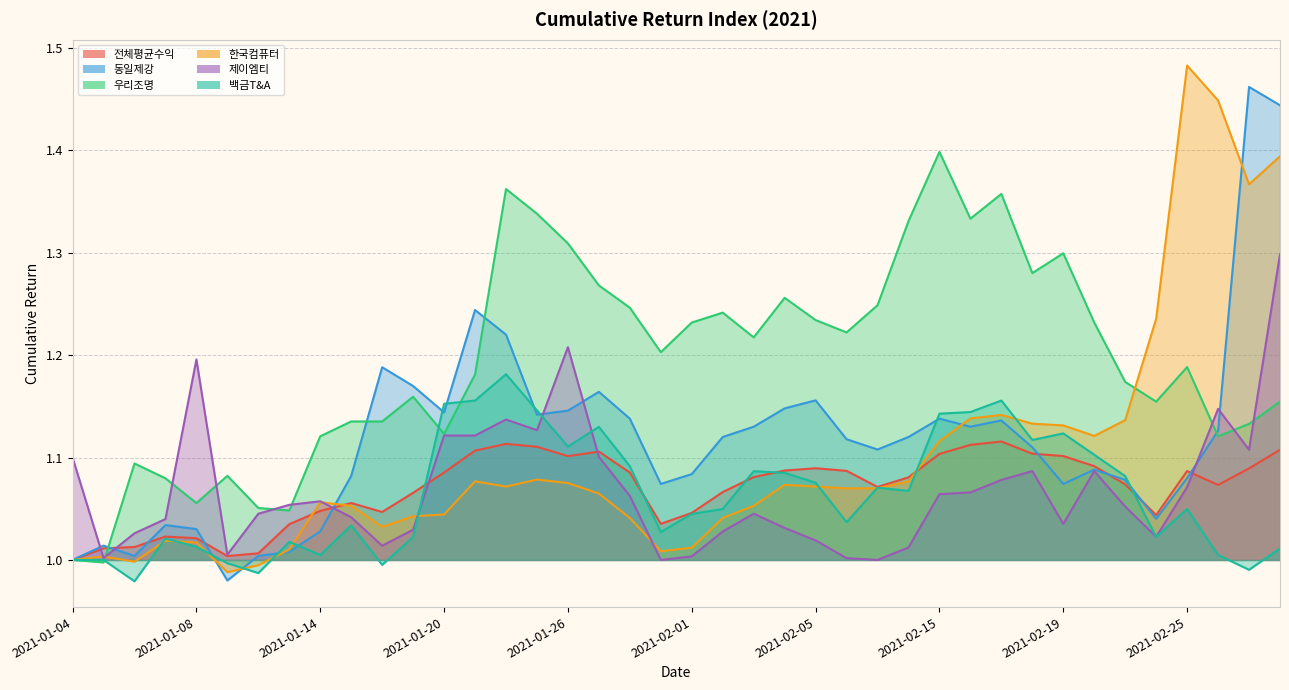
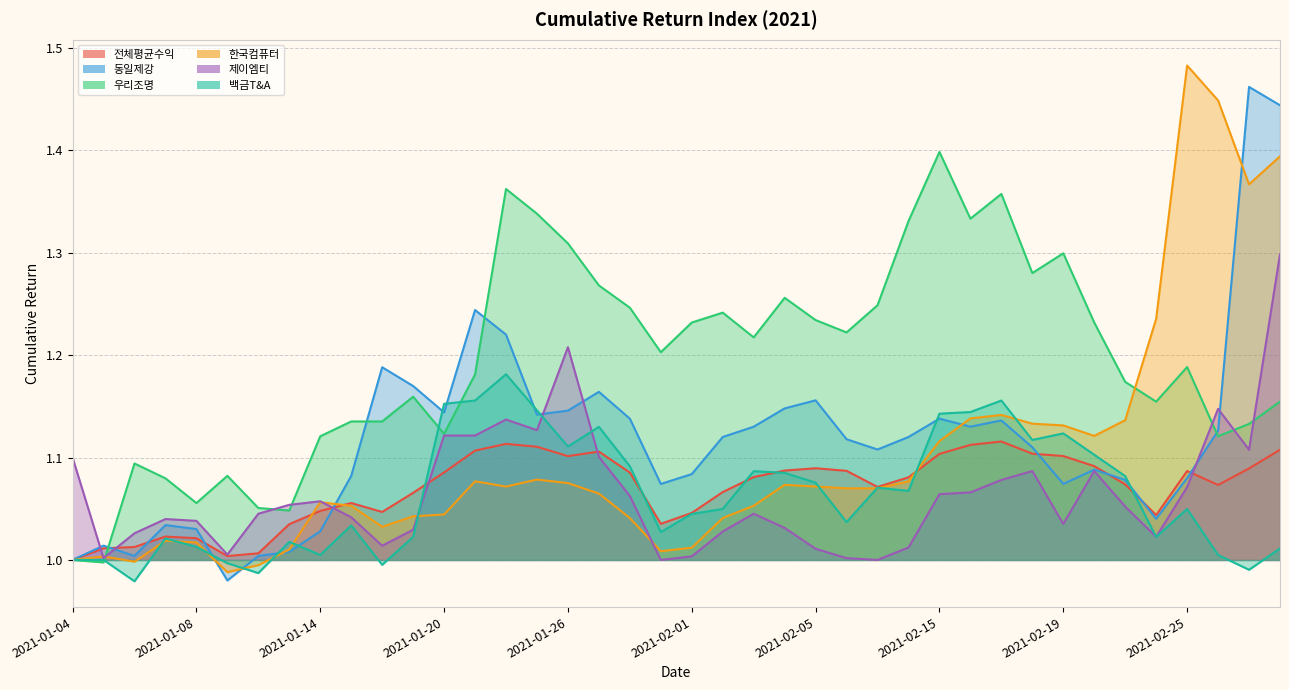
제이엠티, 2021-01-08: 1.196 -> 1.038
제이엠티, 2021-02-05: 1.019 -> 1.011
